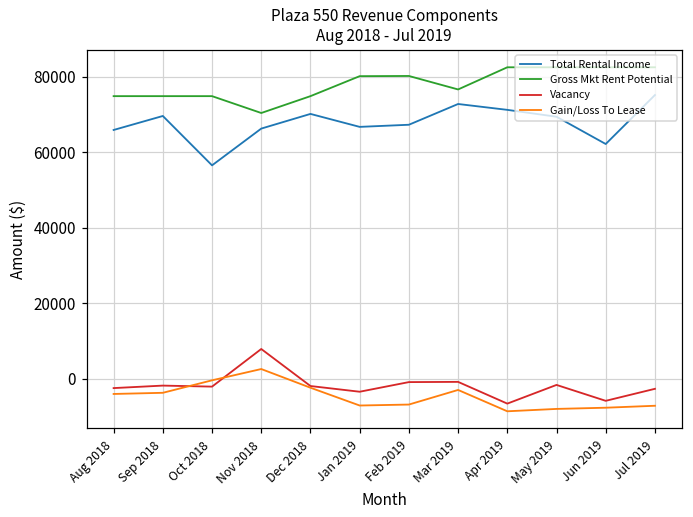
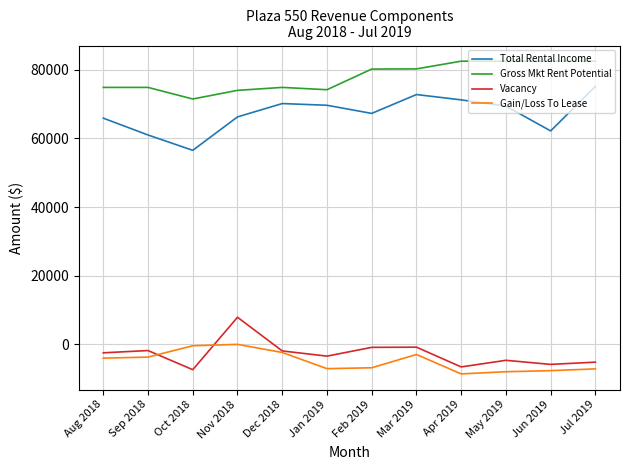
Total Rental Income, Sep 2018: 70000 -> 61000
Gross Mkt Rent Potential, Oct 2018: 75000 -> 71000
Vacancy, Oct 2018: -2000 -> -7000
Gross Mkt Rent Potential, Nov 2018: 70000 -> 74000
Gain/Loss To Lease, Nov 2018: 3000 -> 0
Total Rental Income, Jan 2019: 67000 -> 70000
Gross Mkt Rent Potential, Jan 2019: 80000 -> 74000
Gross Mkt Rent Potential, Mar 2019: 77000 -> 80000
Vacancy, May 2019: -2000 -> -5000
Vacancy, Jul 2019: -3000 -> -5000
